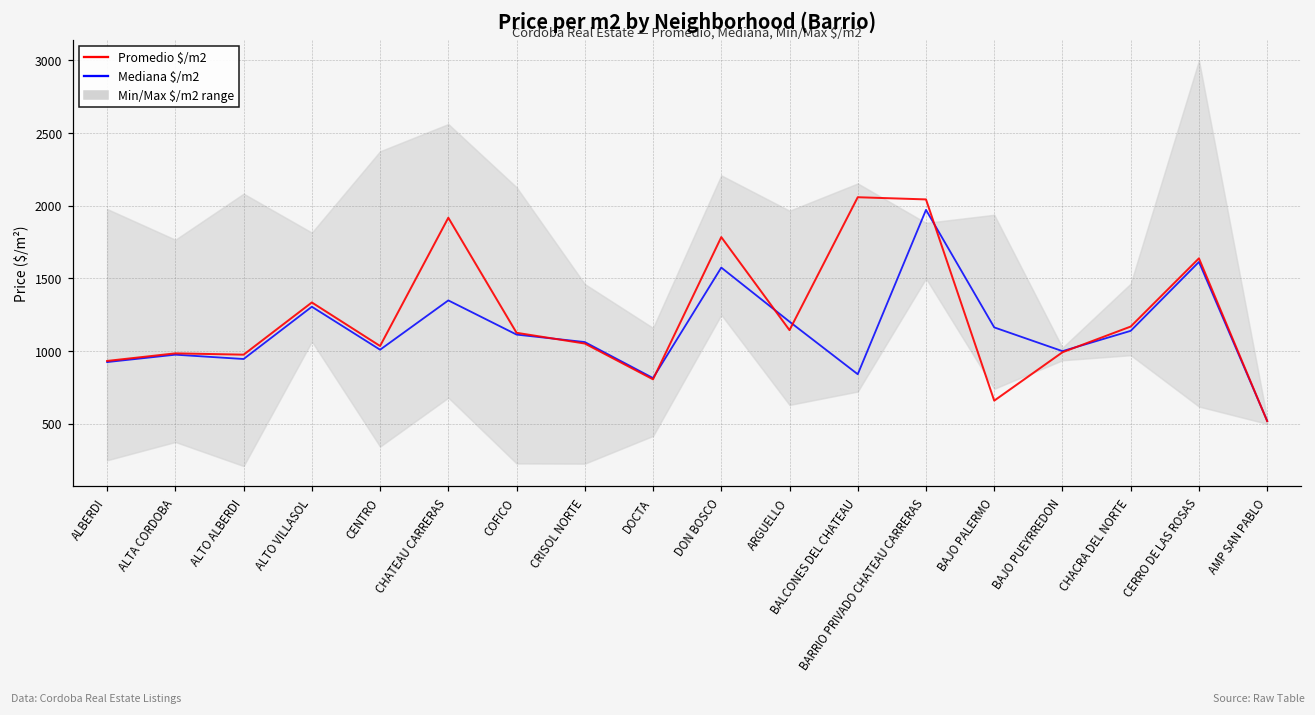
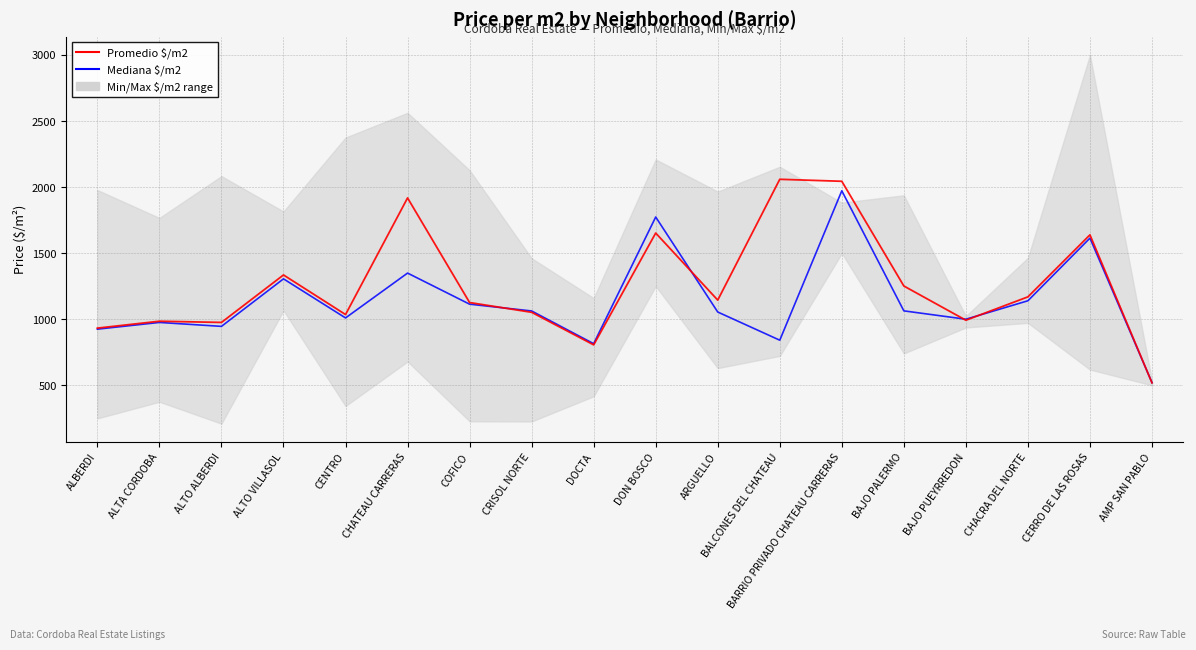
Mediana $/m2, DON BOSCO: 1580 -> 1770
Promedio $/m2, DON BOSCO: 1780 -> 1650
Mediana $/m2, ARGUELLO: 1200 -> 1050
Mediana $/m2, BAJO PALERMO: 1160 -> 1060
Promedio $/m2, BAJO PALERMO: 660 -> 1250
